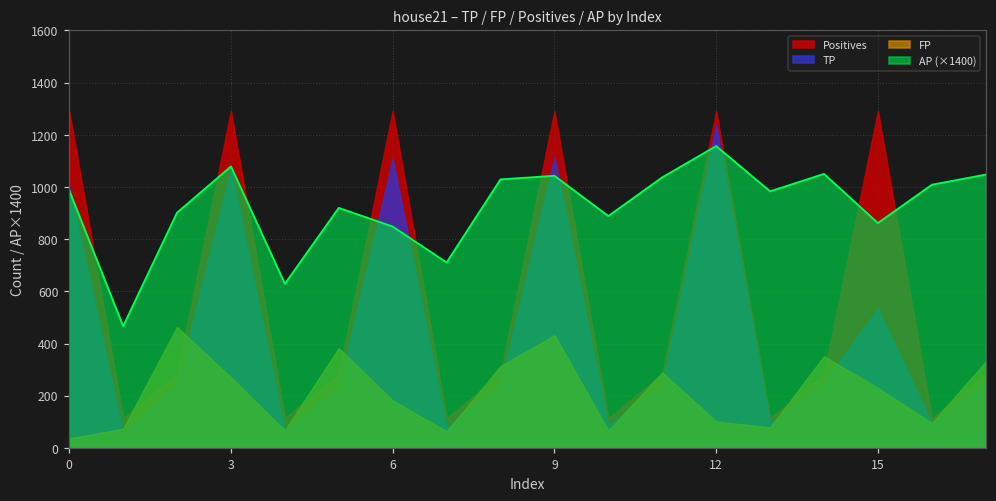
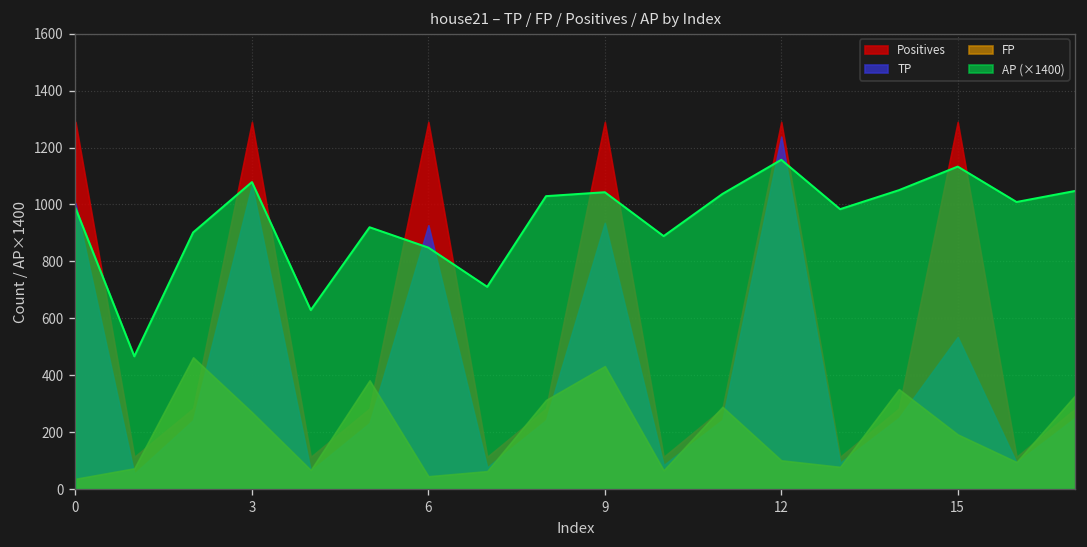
TP, 6: 1110 -> 930
FP, 6: 180 -> 50
TP, 9: 1110 -> 940
FP, 15: 230 -> 190
AP (×1400), 15: 860 -> 1130
